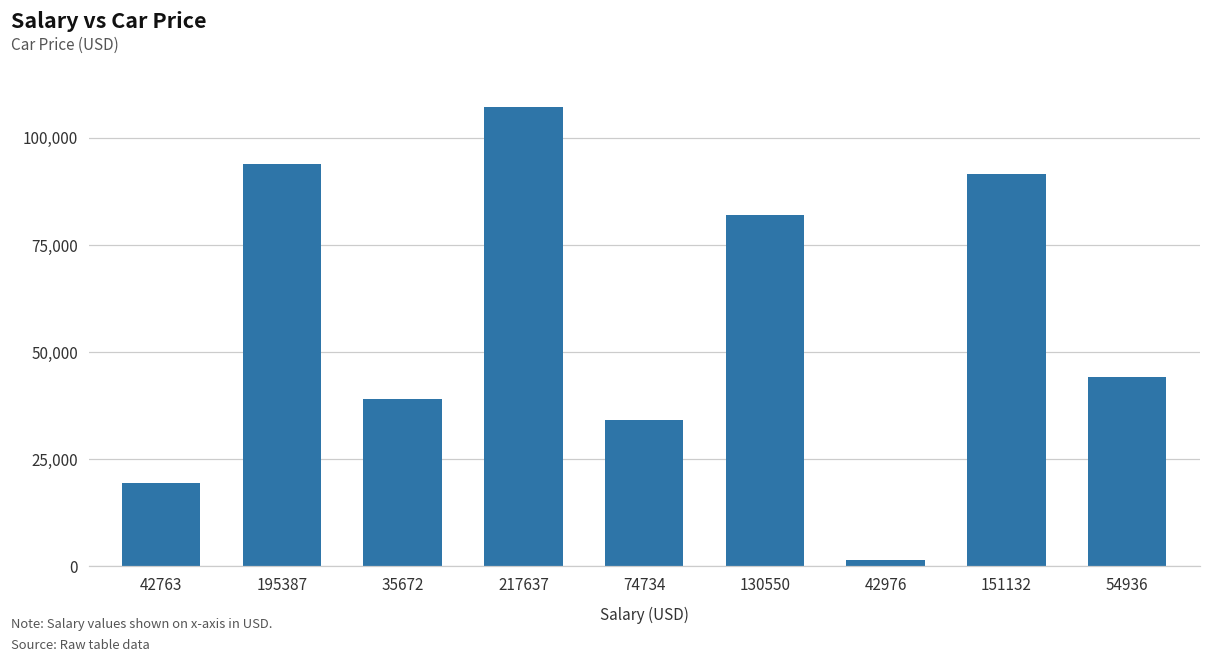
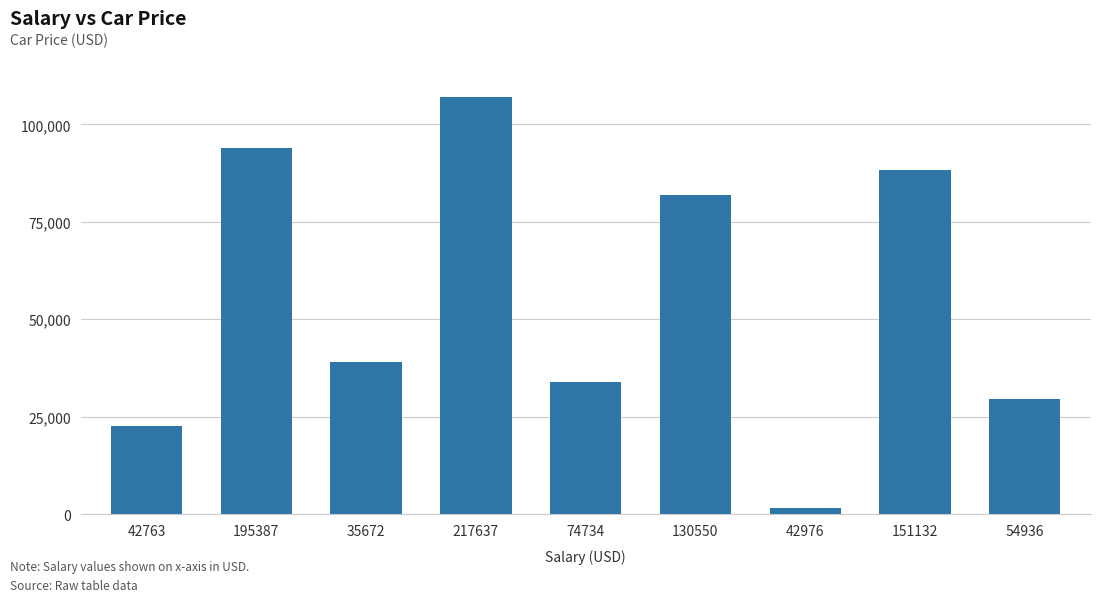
42763: 19,000 -> 23,000
151132: 92,000 -> 88,000
54936: 44,000 -> 29,000
